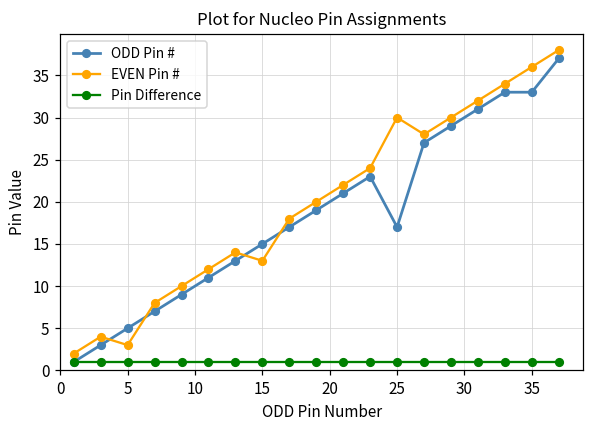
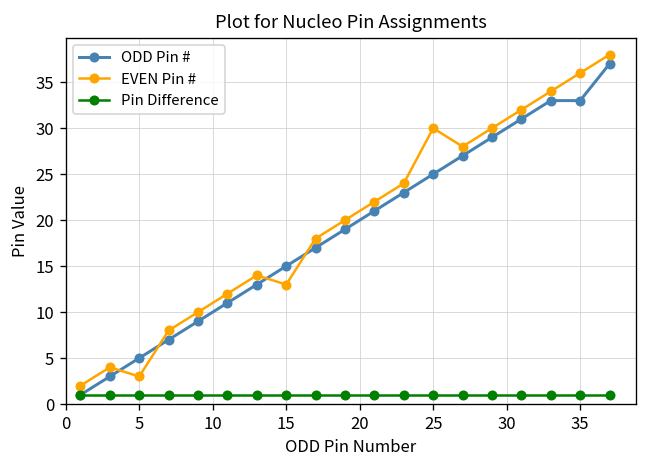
ODD Pin #, 25: 17 -> 25
